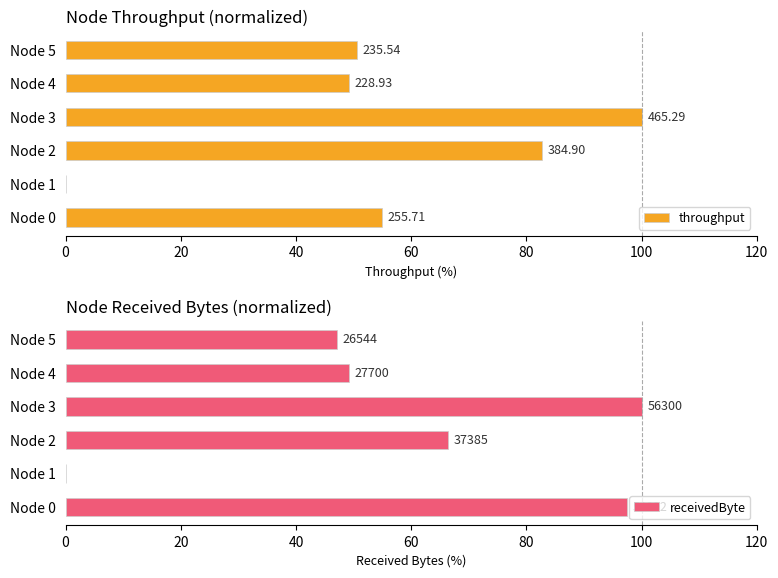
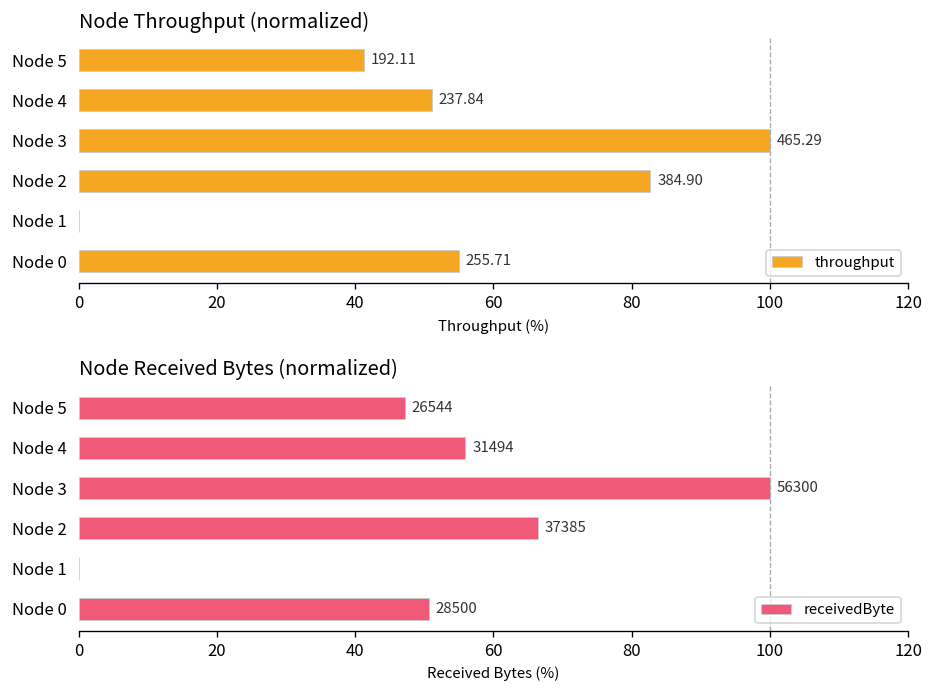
Node Throughput (normalized), Node 5: 235.54 -> 192.11
Node Throughput (normalized), Node 4: 228.93 -> 237.84
Node Received Bytes (normalized), Node 4: 27700 -> 31494
Node Received Bytes (normalized), Node 0: 97 -> 51
